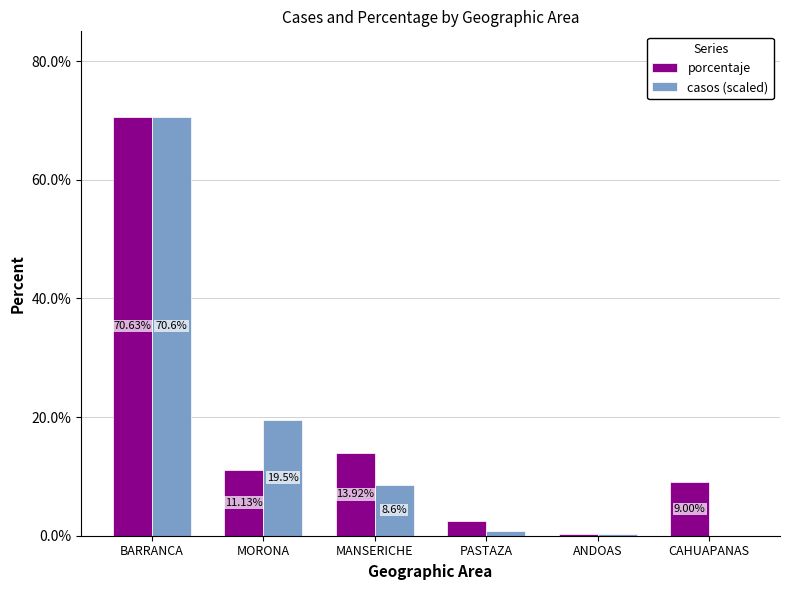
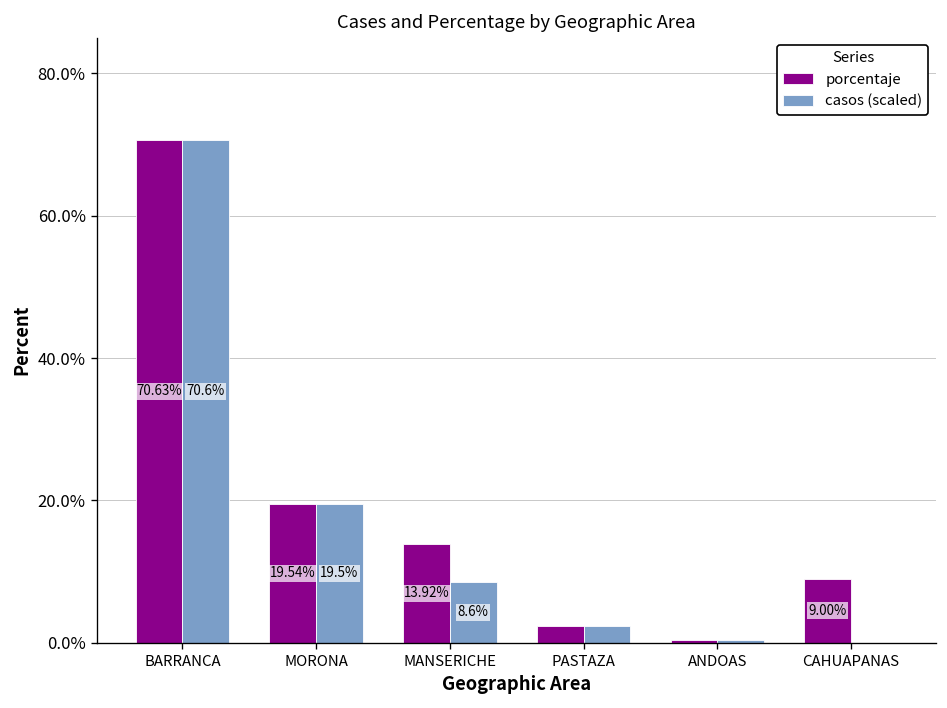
porcentaje, MORONA: 11.13% -> 19.54%
casos (scaled), PASTAZA: 1% -> 2%
